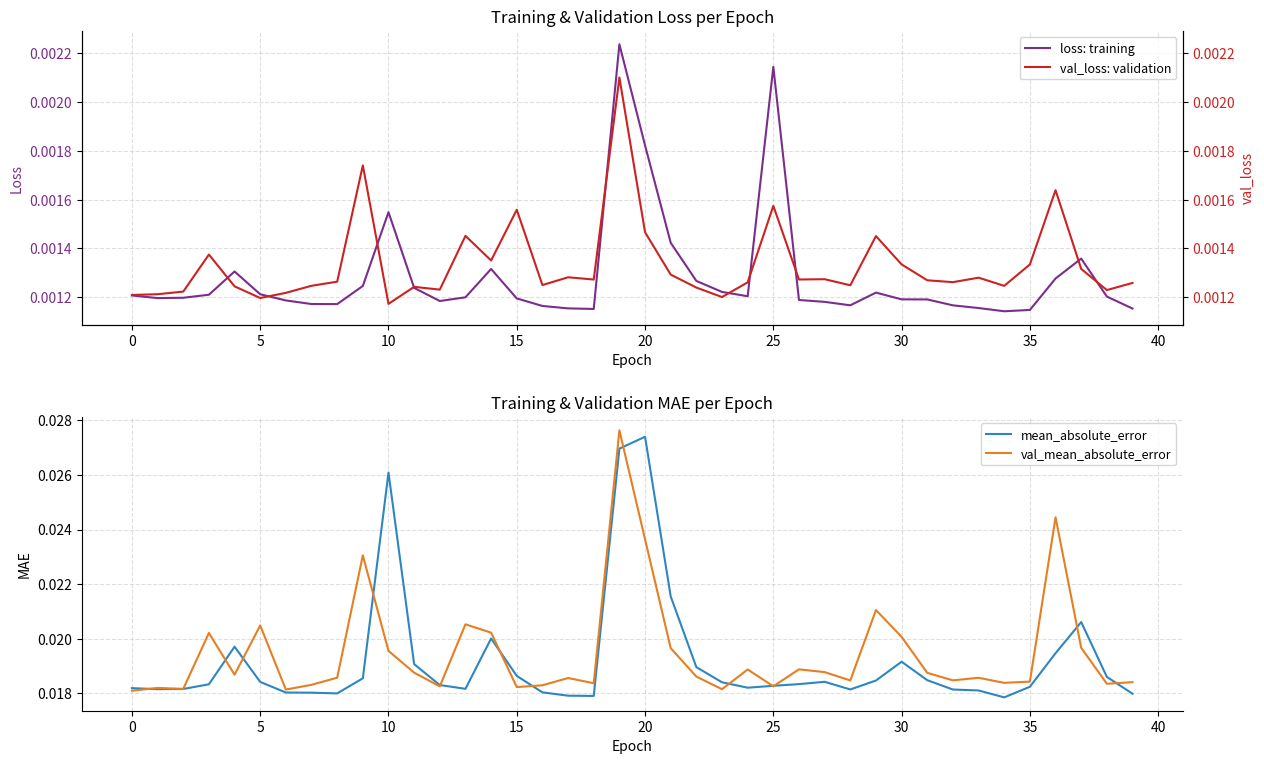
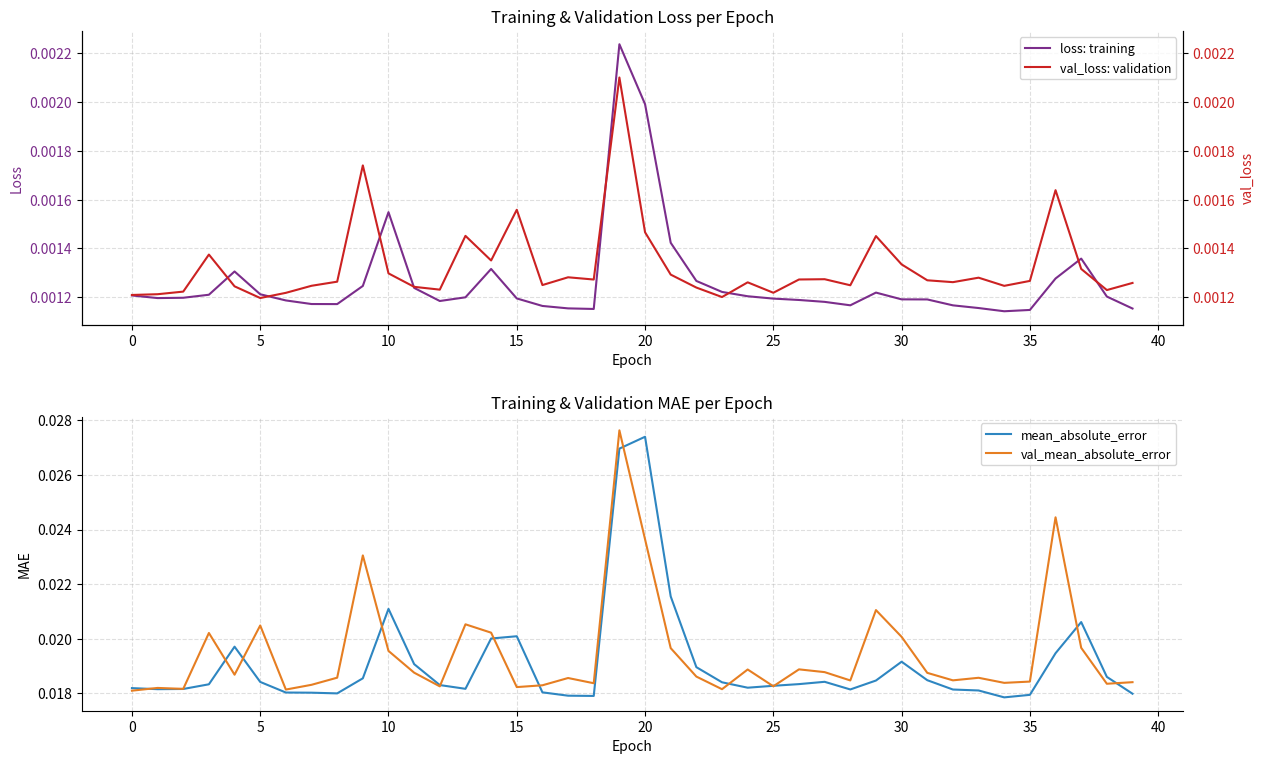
Training & Validation Loss per Epoch, val_loss: validation, 10: 0.00117 -> 0.00130
Training & Validation Loss per Epoch, loss: training, 20: 0.00182 -> 0.00199
Training & Validation Loss per Epoch, loss: training, 25: 0.00214 -> 0.00119
Training & Validation Loss per Epoch, val_loss: validation, 25: 0.00157 -> 0.00122
Training & Validation Loss per Epoch, val_loss: validation, 35: 0.00133 -> 0.00127
Training & Validation MAE per Epoch, mean_absolute_error, 10: 0.0261 -> 0.0211
Training & Validation MAE per Epoch, mean_absolute_error, 15: 0.0186 -> 0.0201
Training & Validation MAE per Epoch, mean_absolute_error, 35: 0.0182 -> 0.0179
